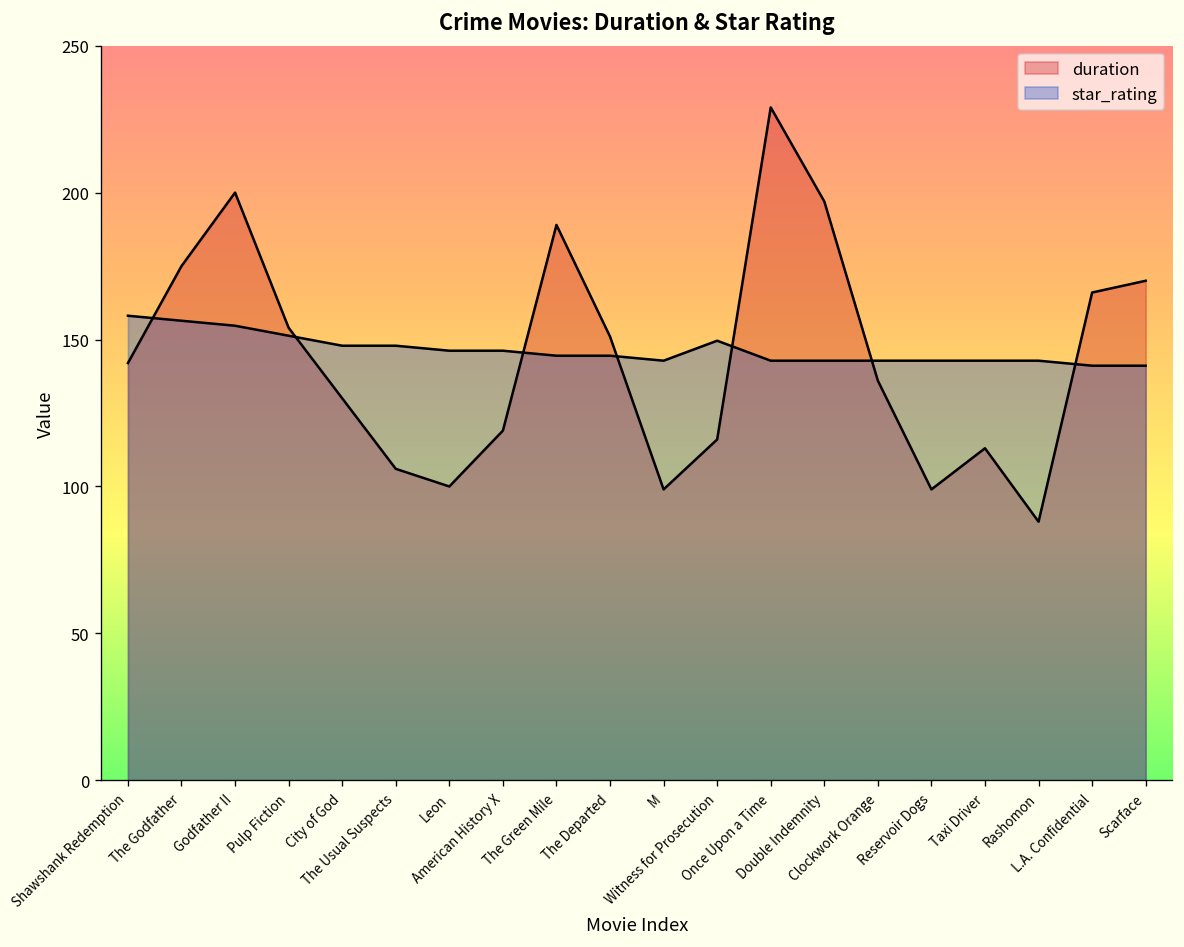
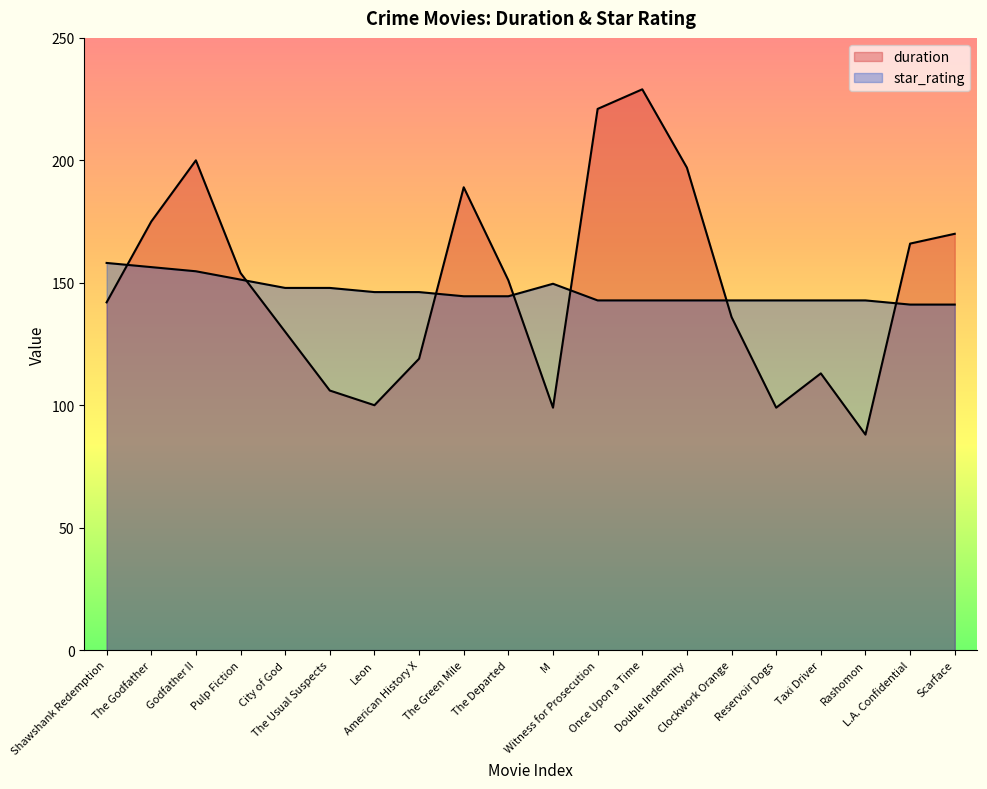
star_rating, M: 143 -> 150
duration, Witness for Prosecution: 116 -> 221
star_rating, Witness for Prosecution: 150 -> 143
